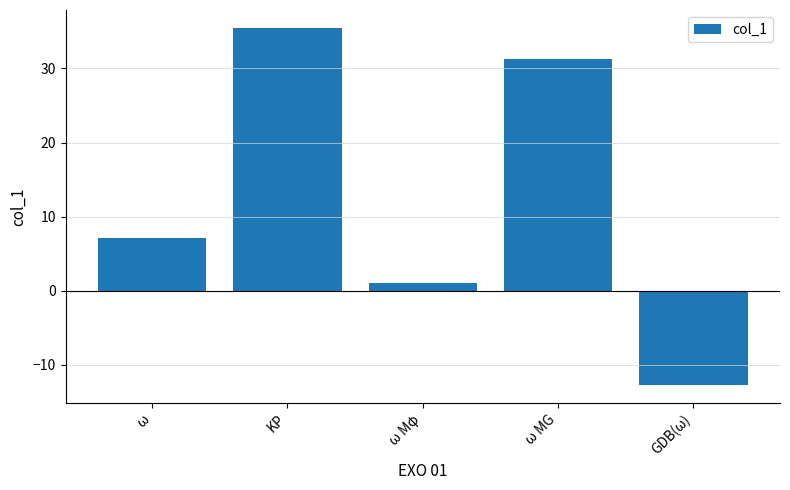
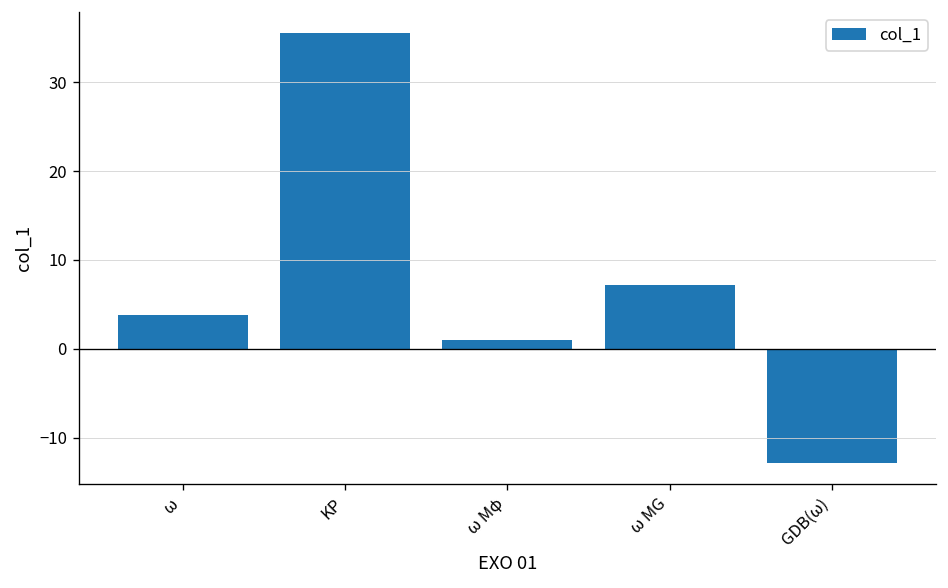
ω: 7 -> 4
ω MG: 31 -> 7
